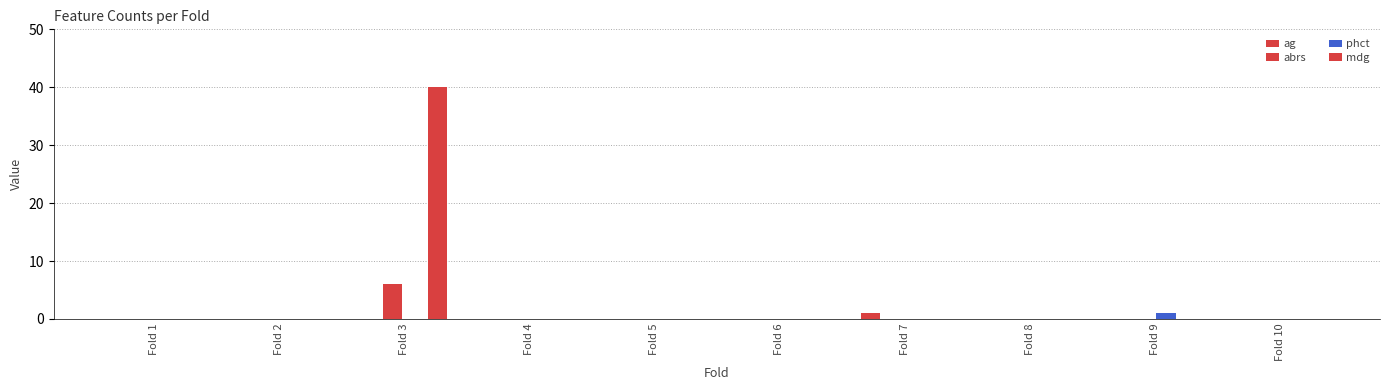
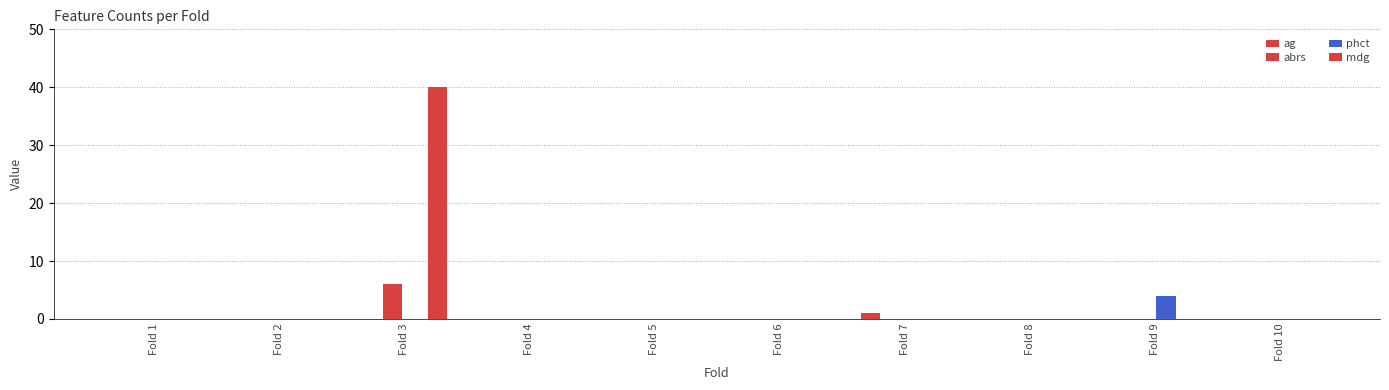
phct, Fold 9: 1 -> 4
